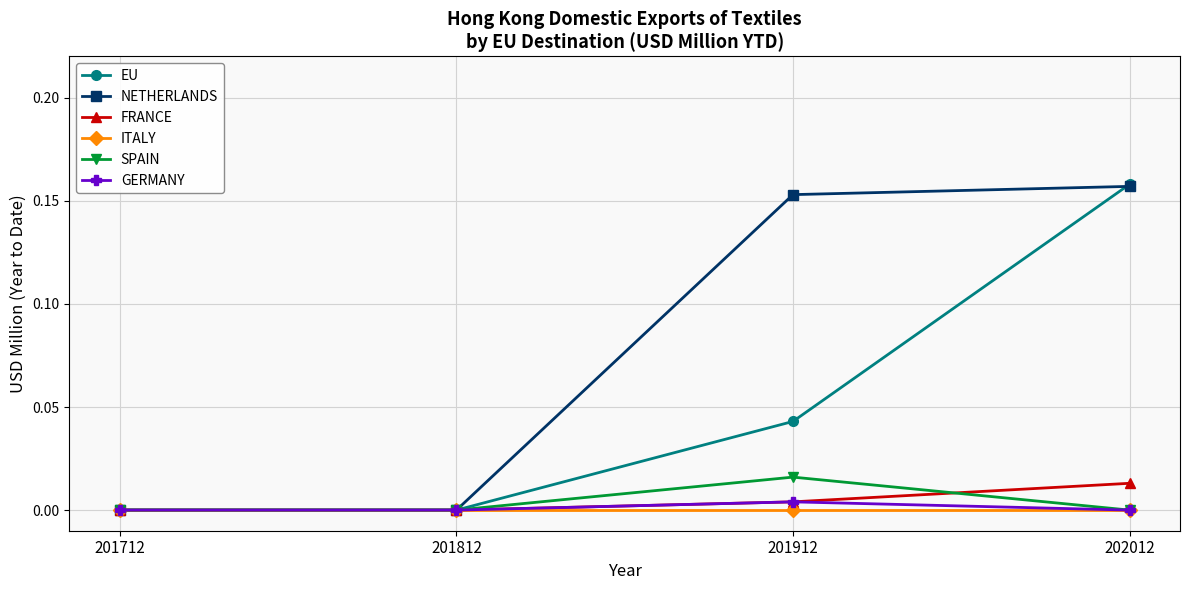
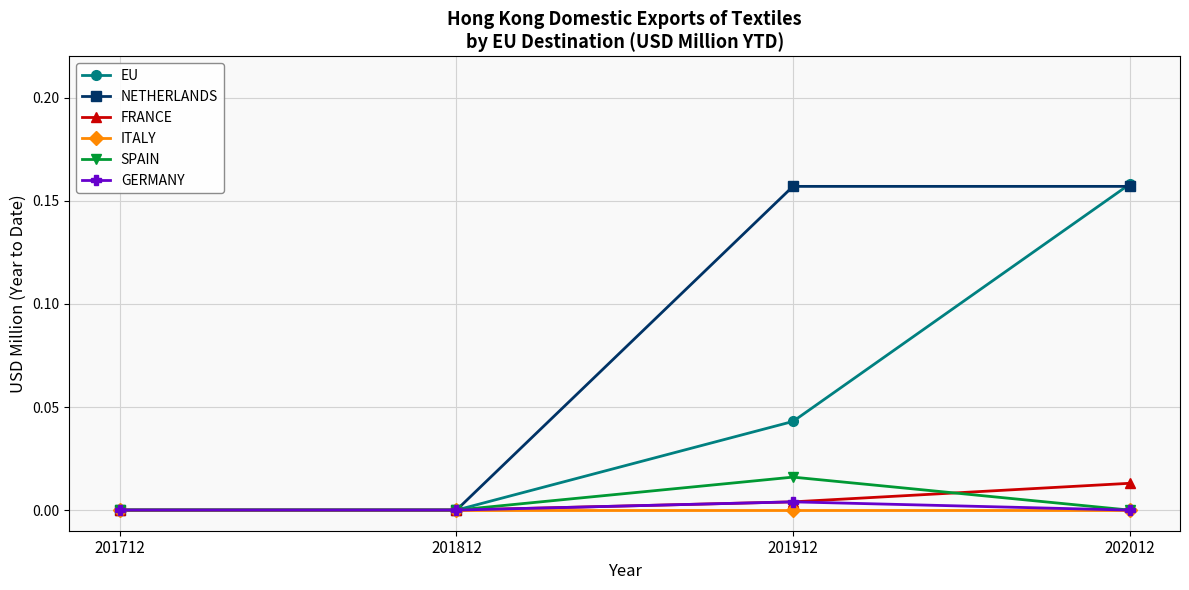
NETHERLANDS, 201912: 0.153 -> 0.157
